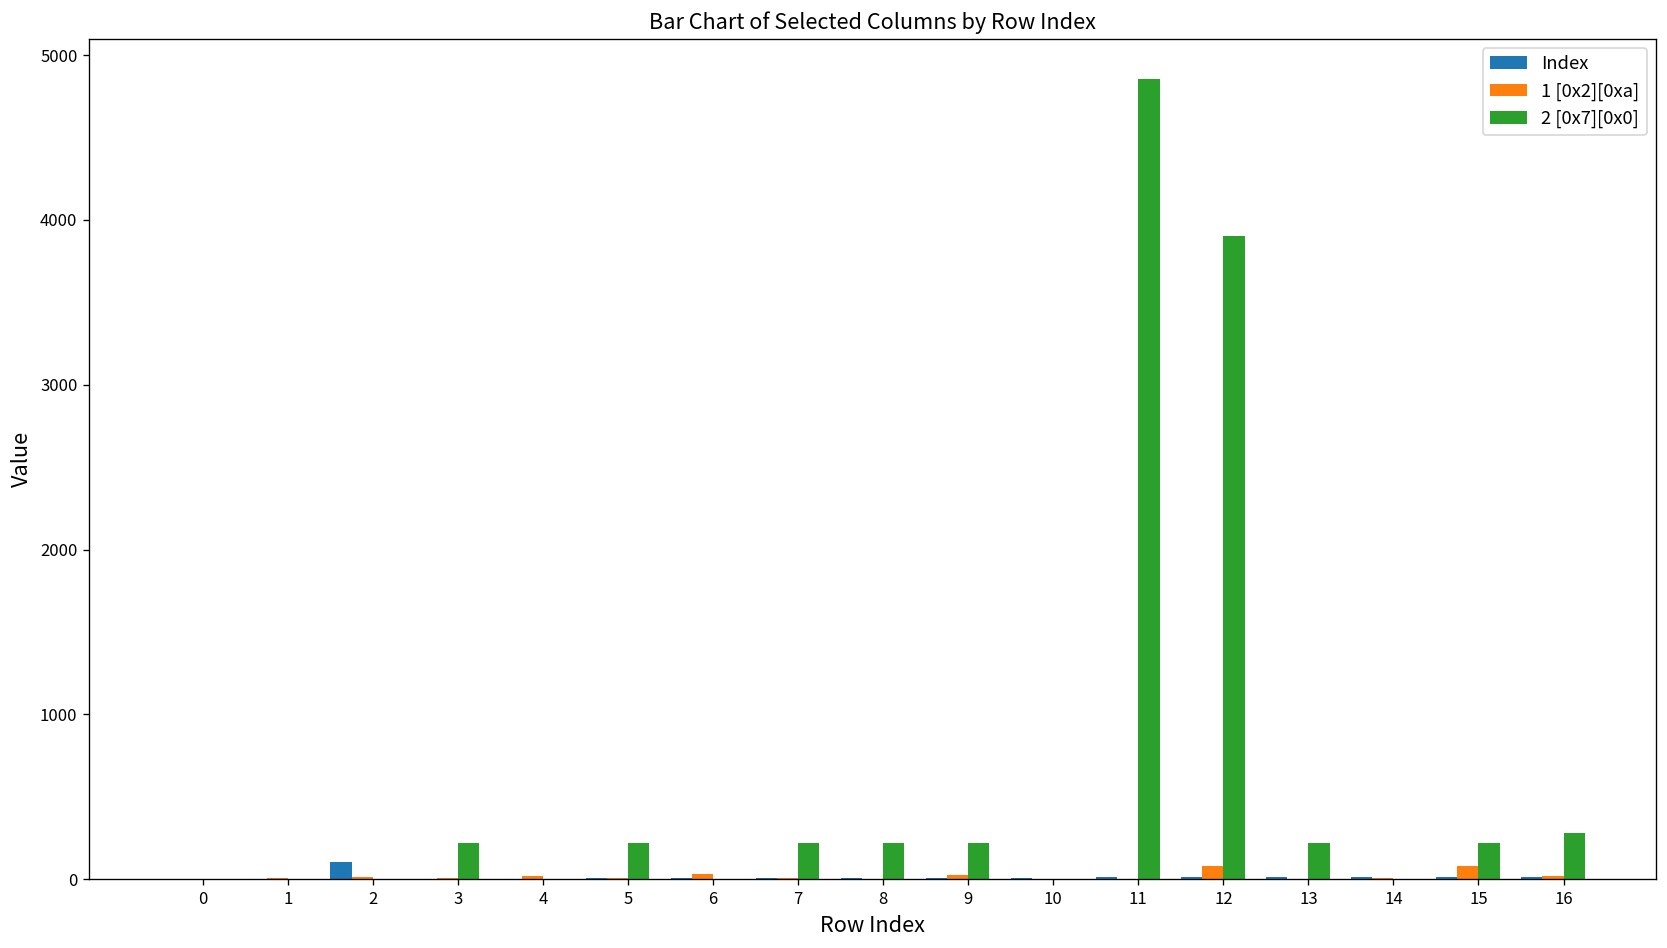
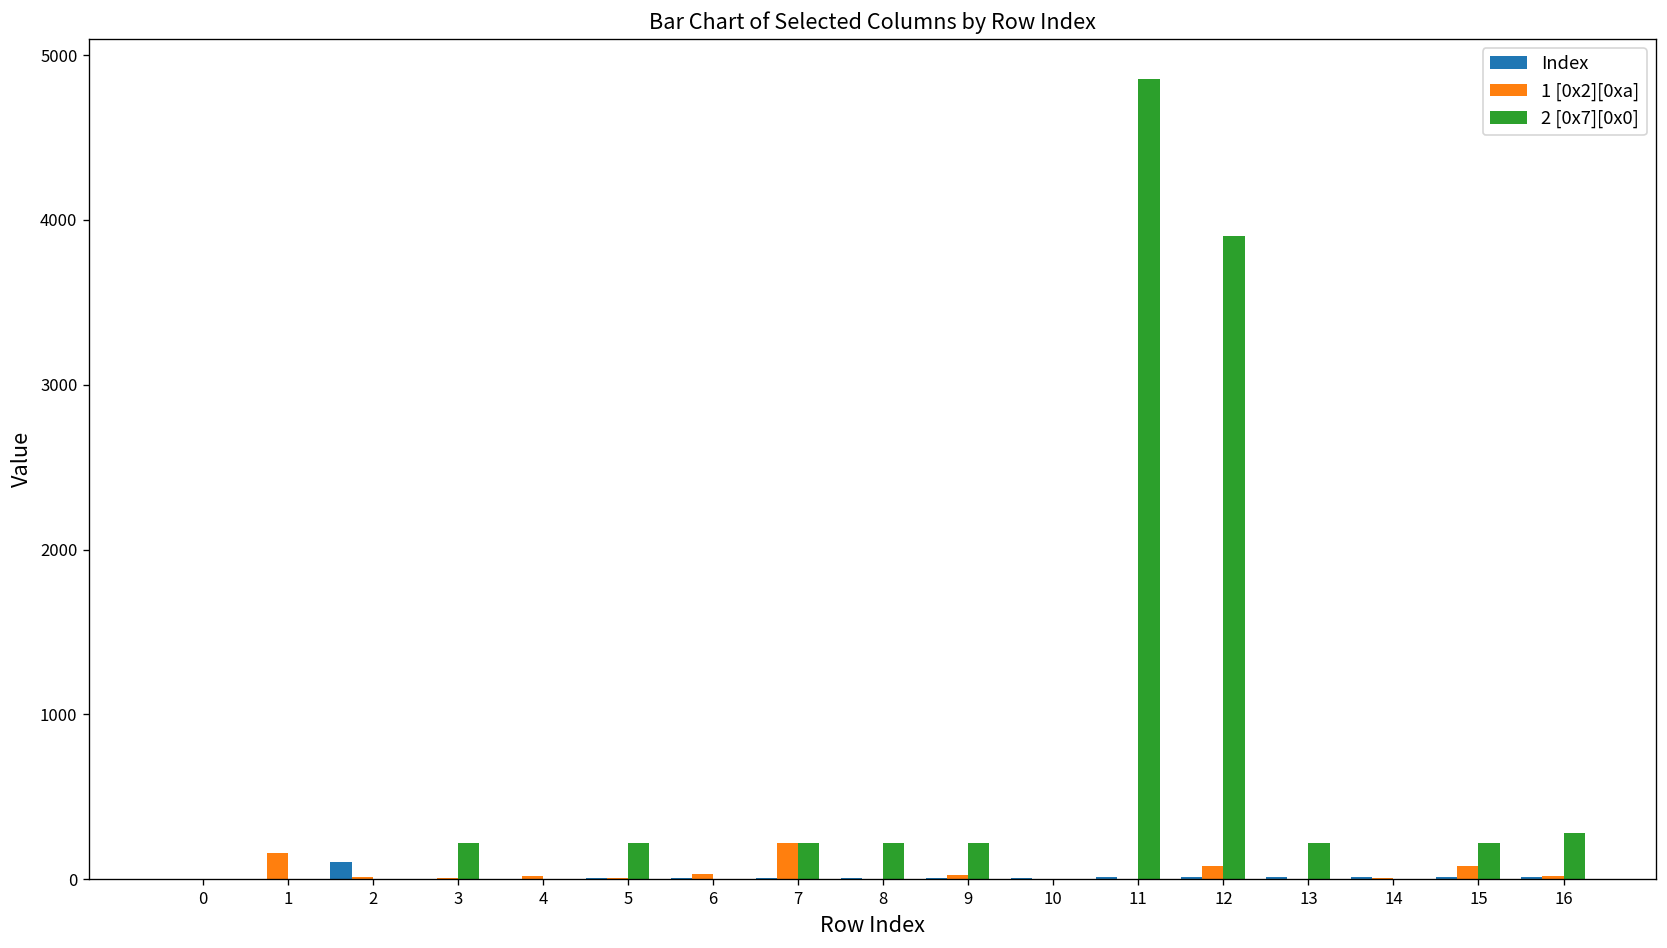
1 [0x2][0xa], 1: 10 -> 160
1 [0x2][0xa], 7: 10 -> 220
